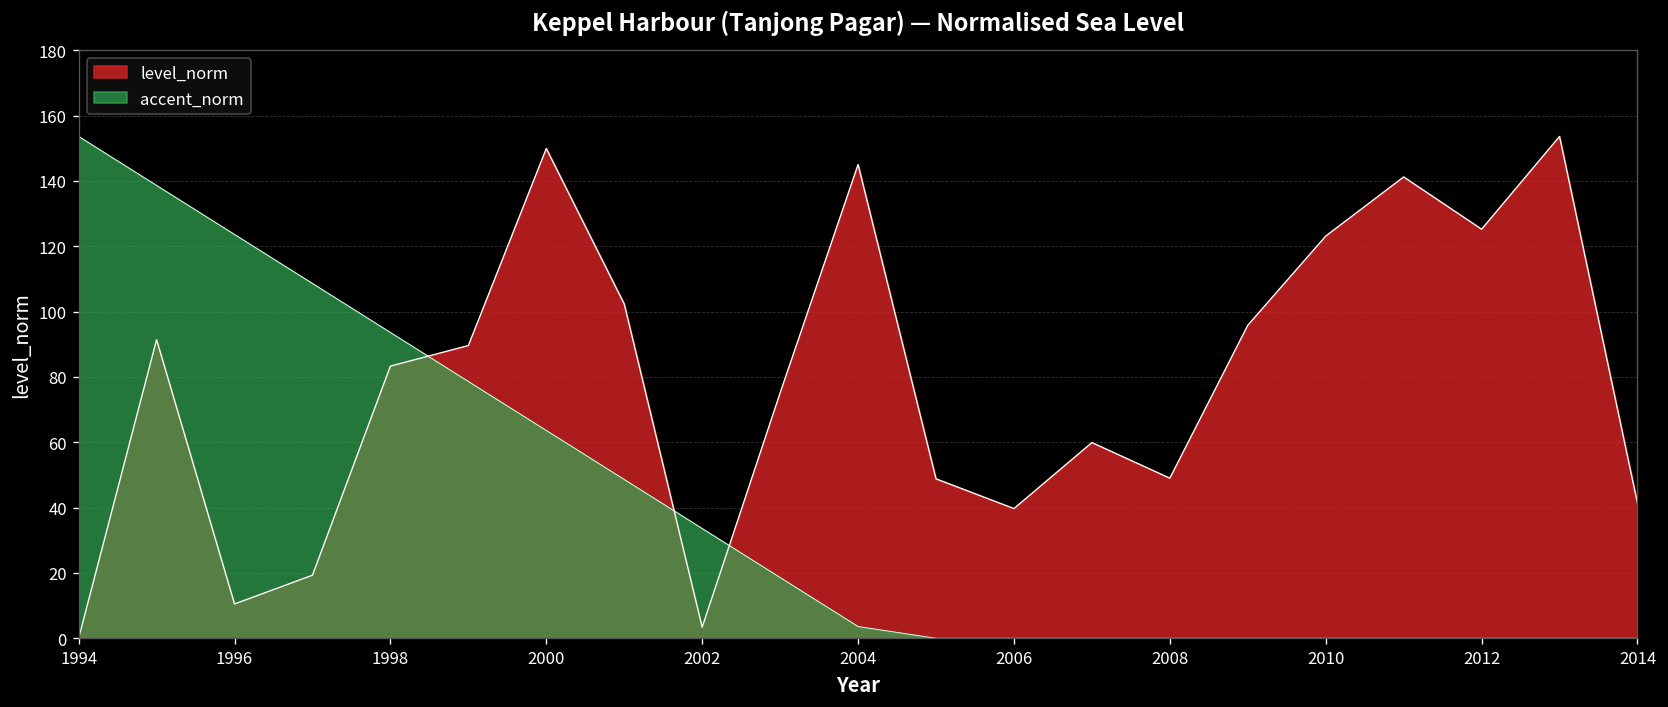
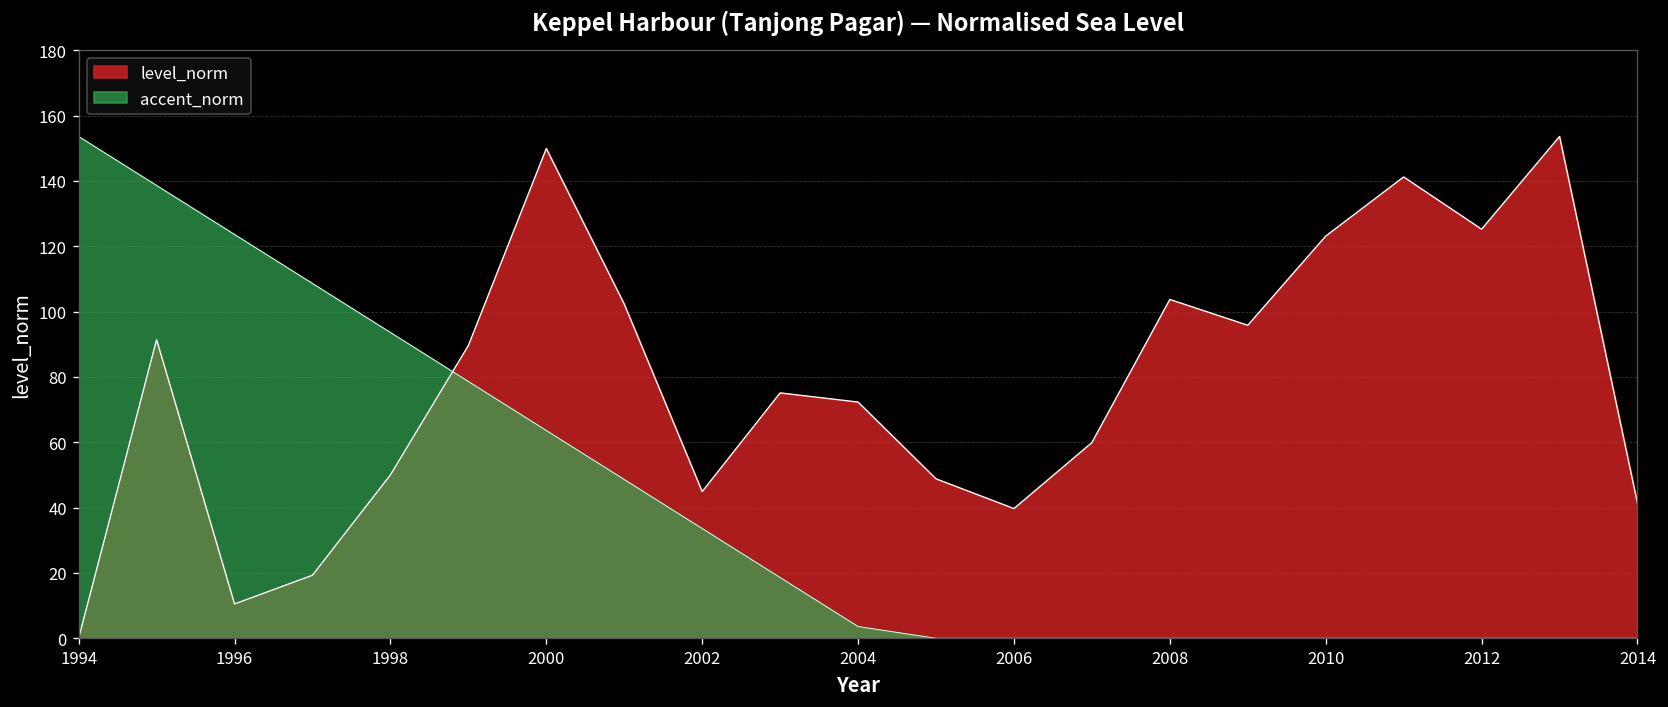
level_norm, 1998: 83 -> 50
level_norm, 2002: 3 -> 45
level_norm, 2004: 145 -> 72
level_norm, 2008: 49 -> 104
